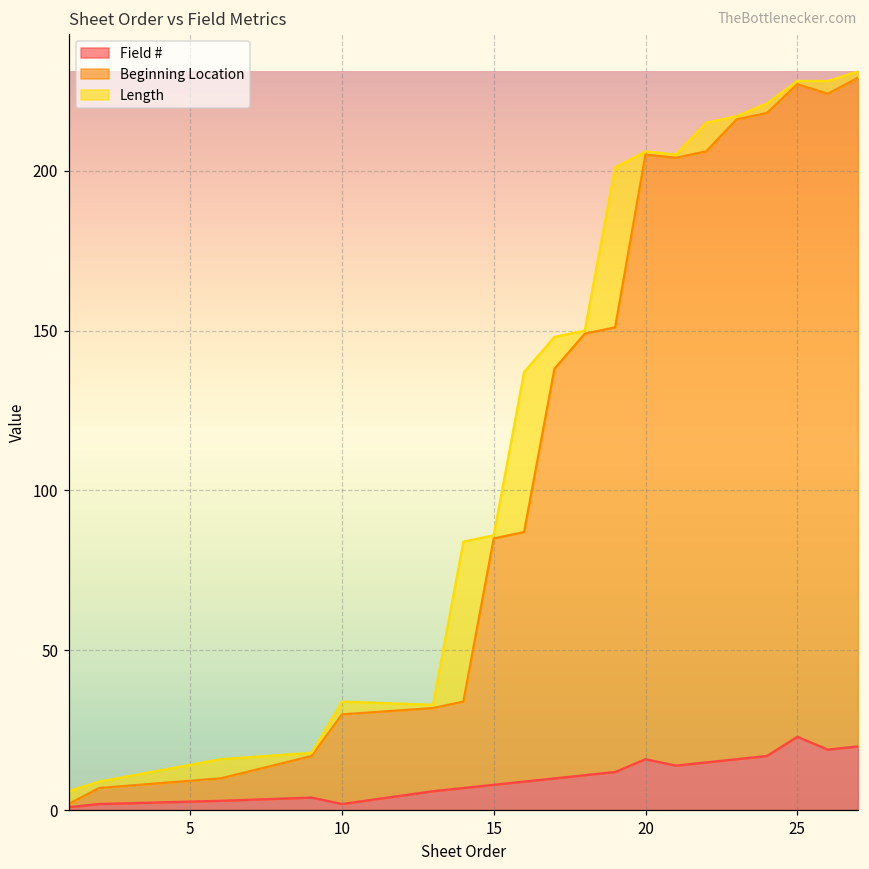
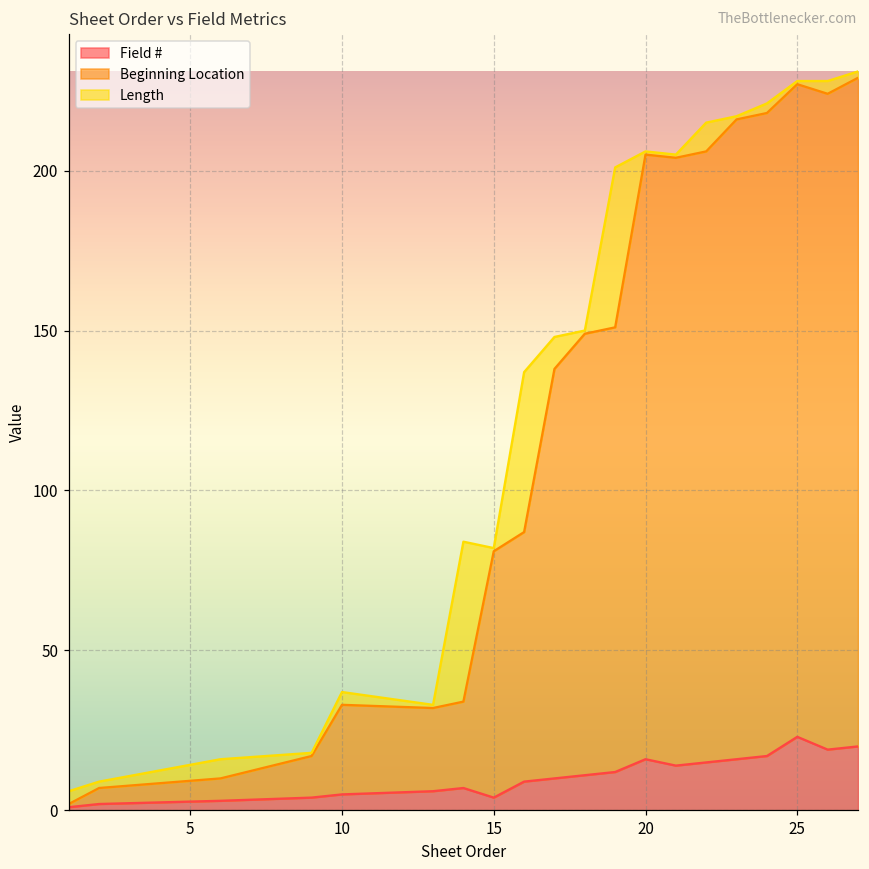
Field #, 10: 2 -> 5
Field #, 15: 8 -> 4
